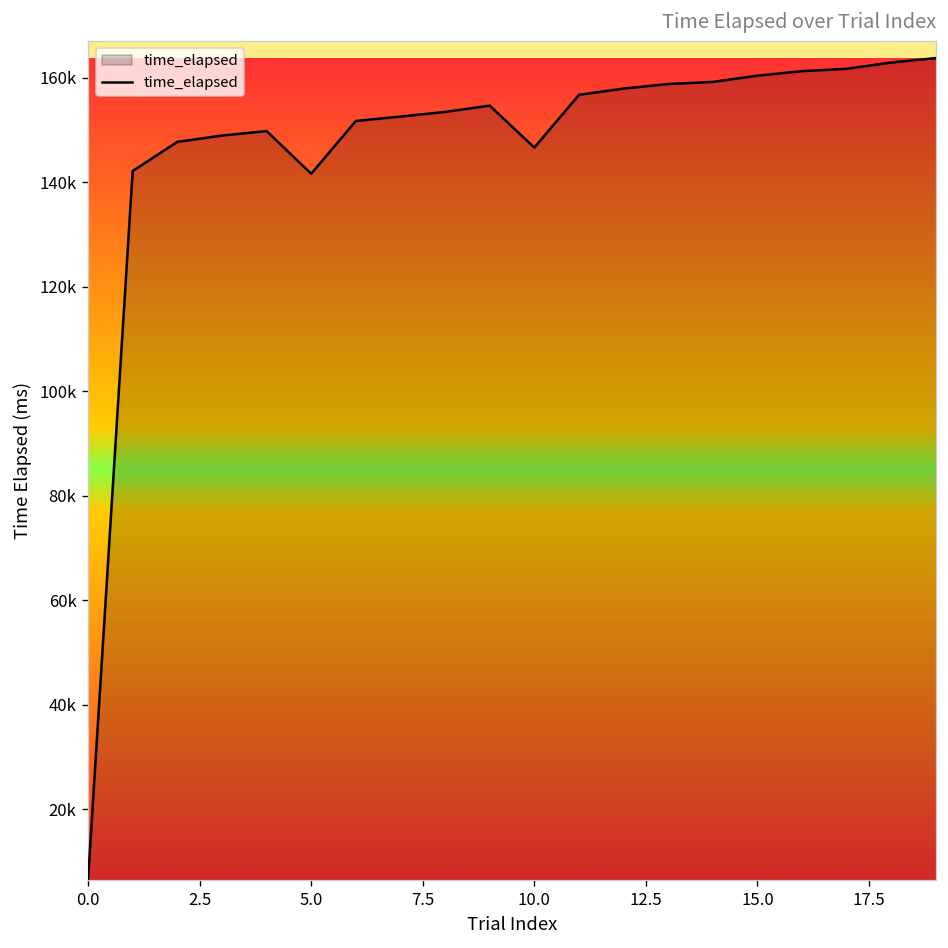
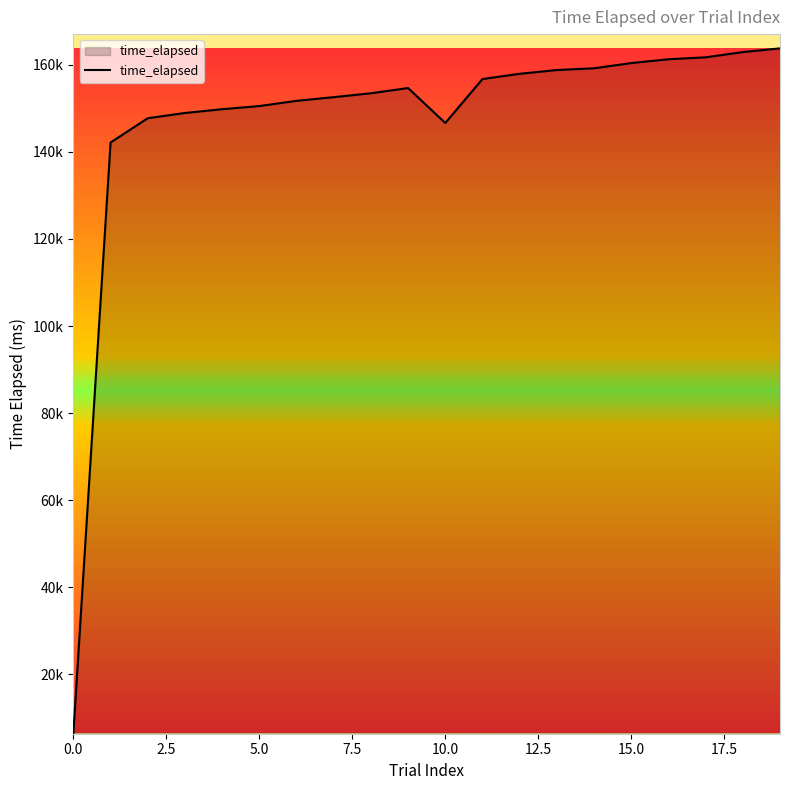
5.0: 142000 -> 151000
